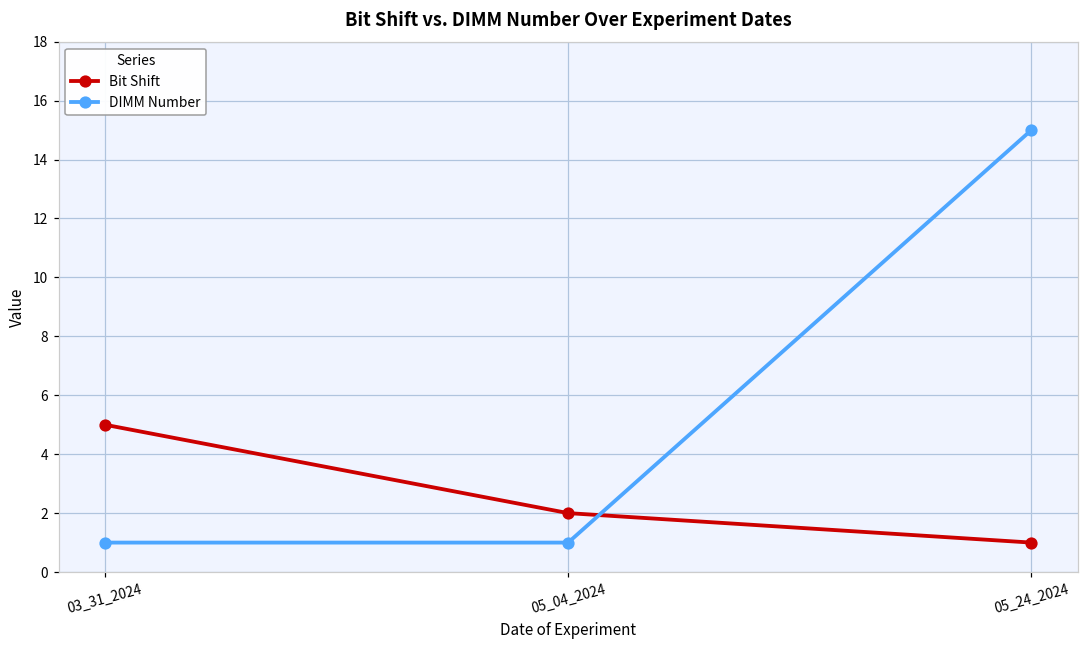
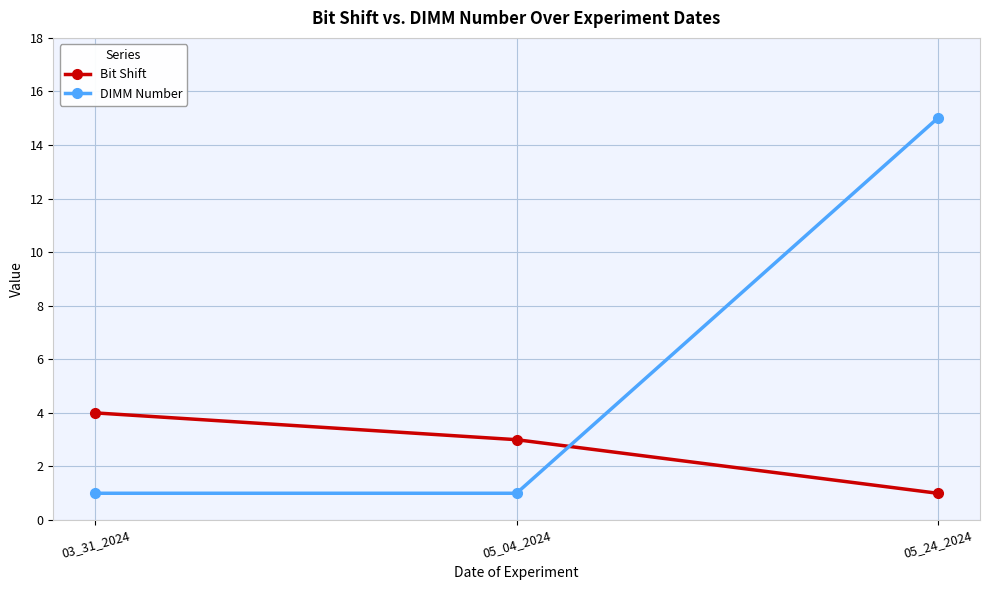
Bit Shift, 03_31_2024: 5 -> 4
Bit Shift, 05_04_2024: 2 -> 3
